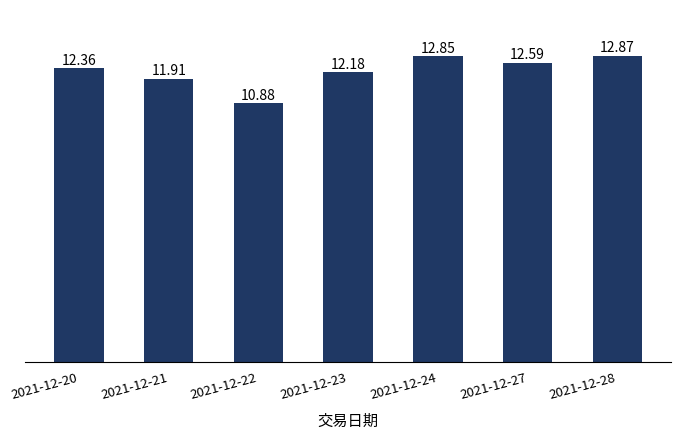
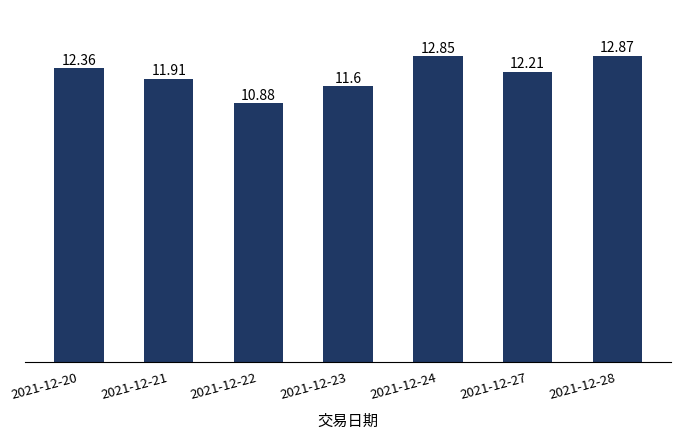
2021-12-23: 12.18 -> 11.6
2021-12-27: 12.59 -> 12.21
